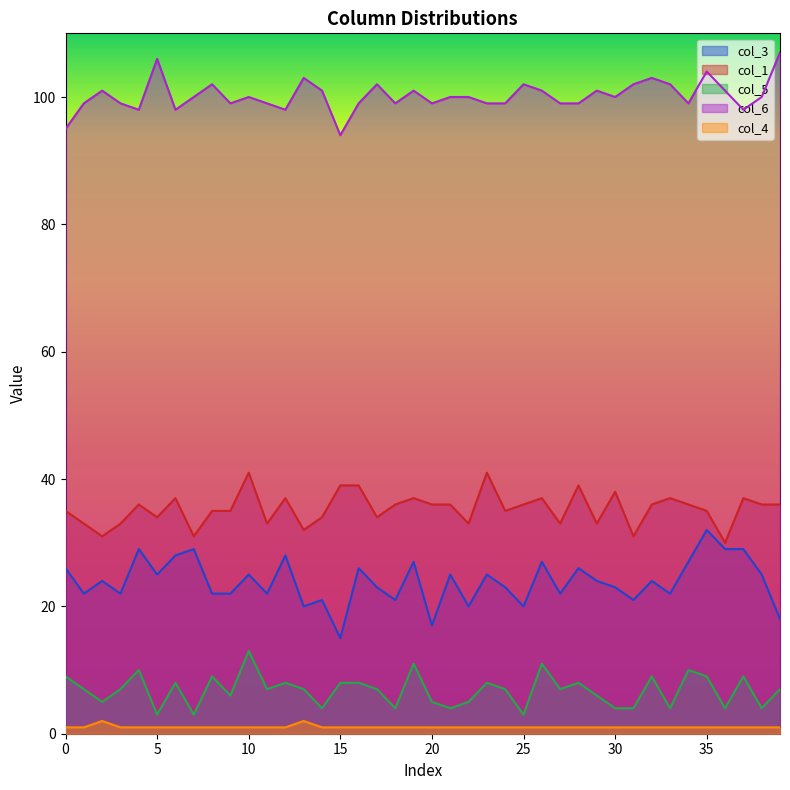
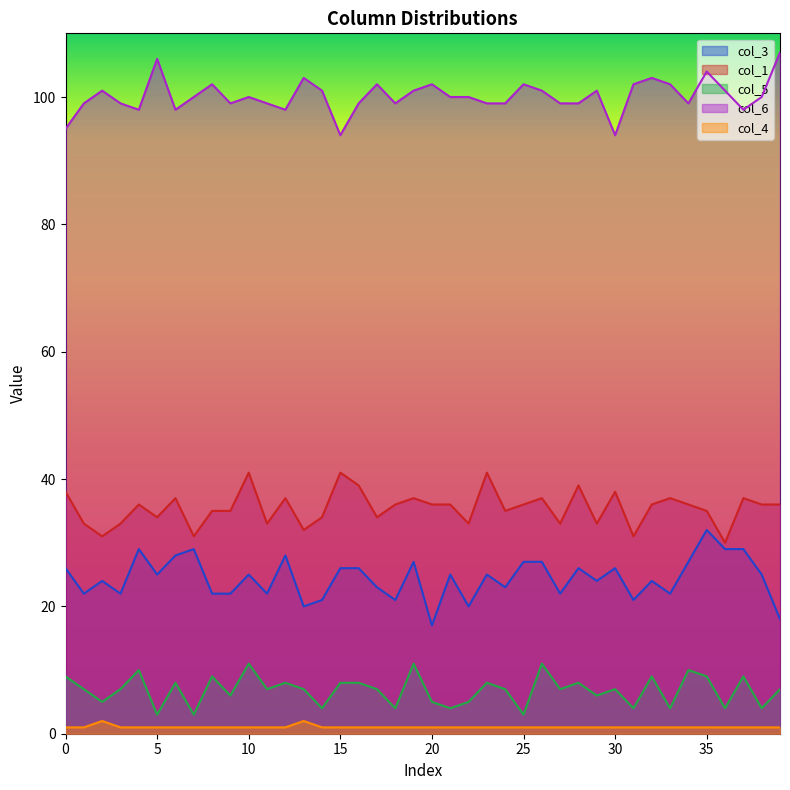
col_1, 0: 35 -> 38
col_5, 10: 13 -> 11
col_3, 15: 15 -> 26
col_1, 15: 39 -> 41
col_6, 20: 99 -> 102
col_3, 25: 20 -> 27
col_3, 30: 23 -> 26
col_5, 30: 4 -> 7
col_6, 30: 100 -> 94
